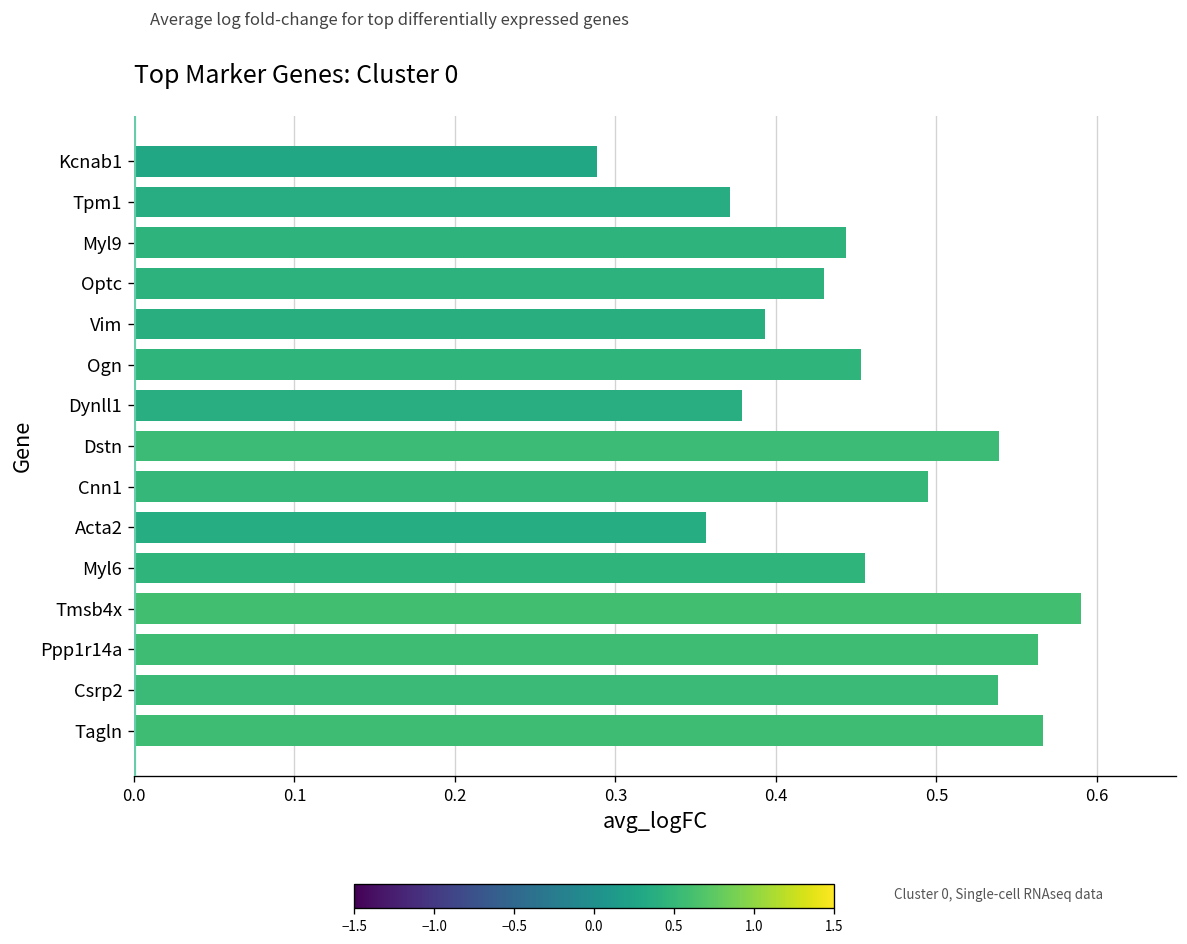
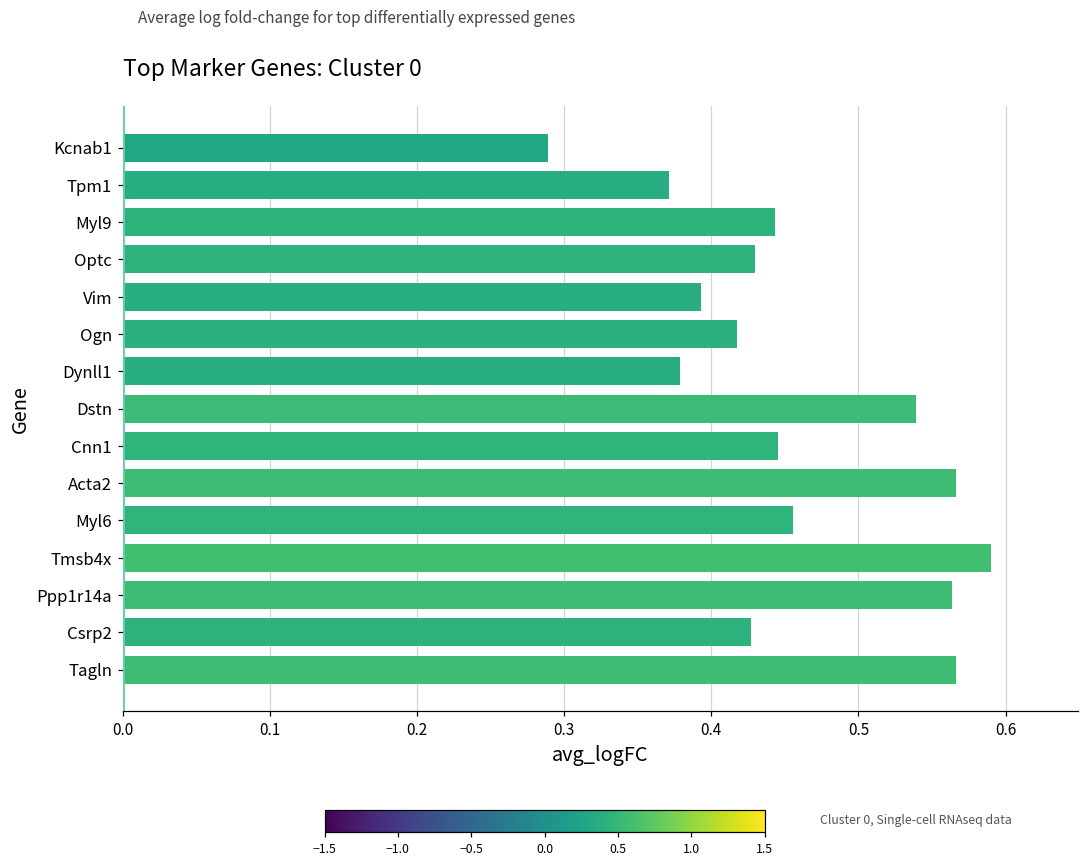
Ogn: 0.453 -> 0.417
Cnn1: 0.494 -> 0.445
Acta2: 0.356 -> 0.566
Csrp2: 0.538 -> 0.427
